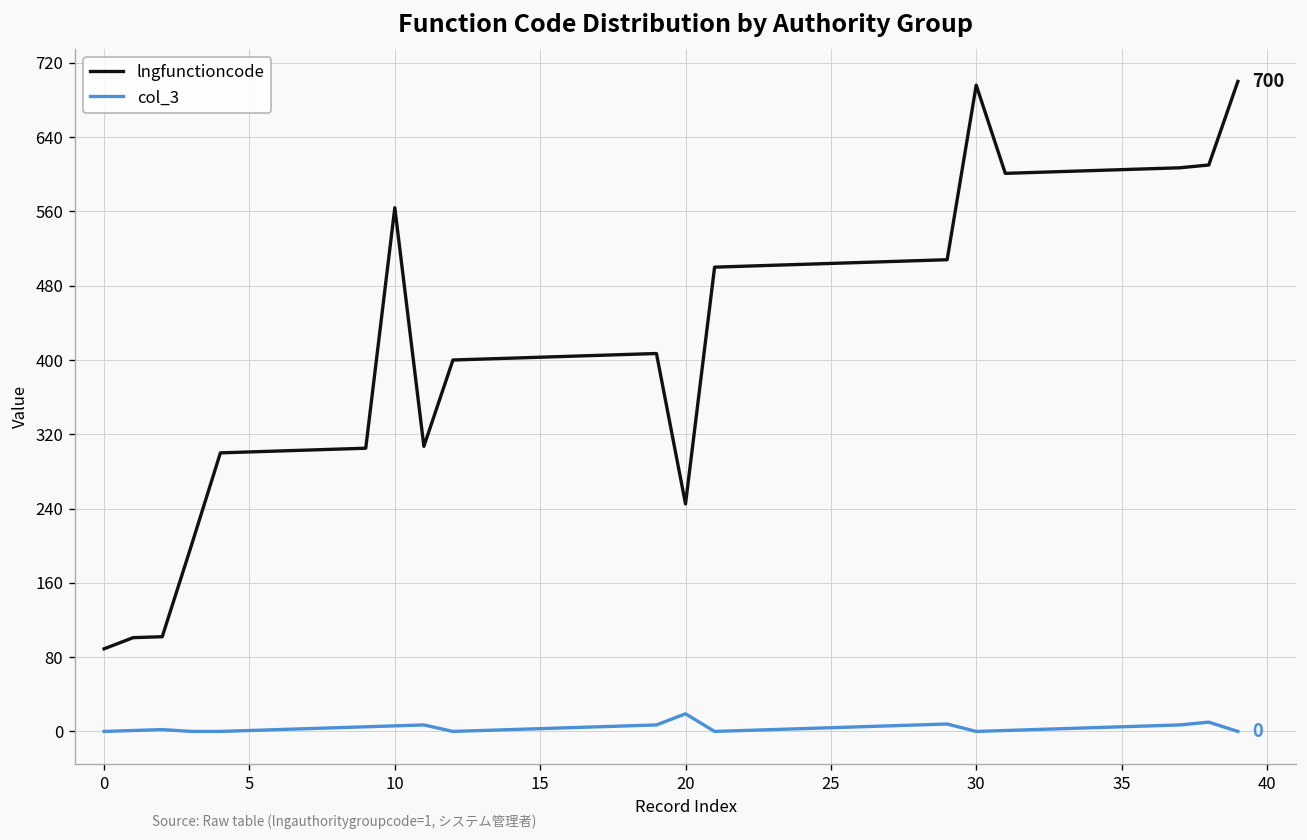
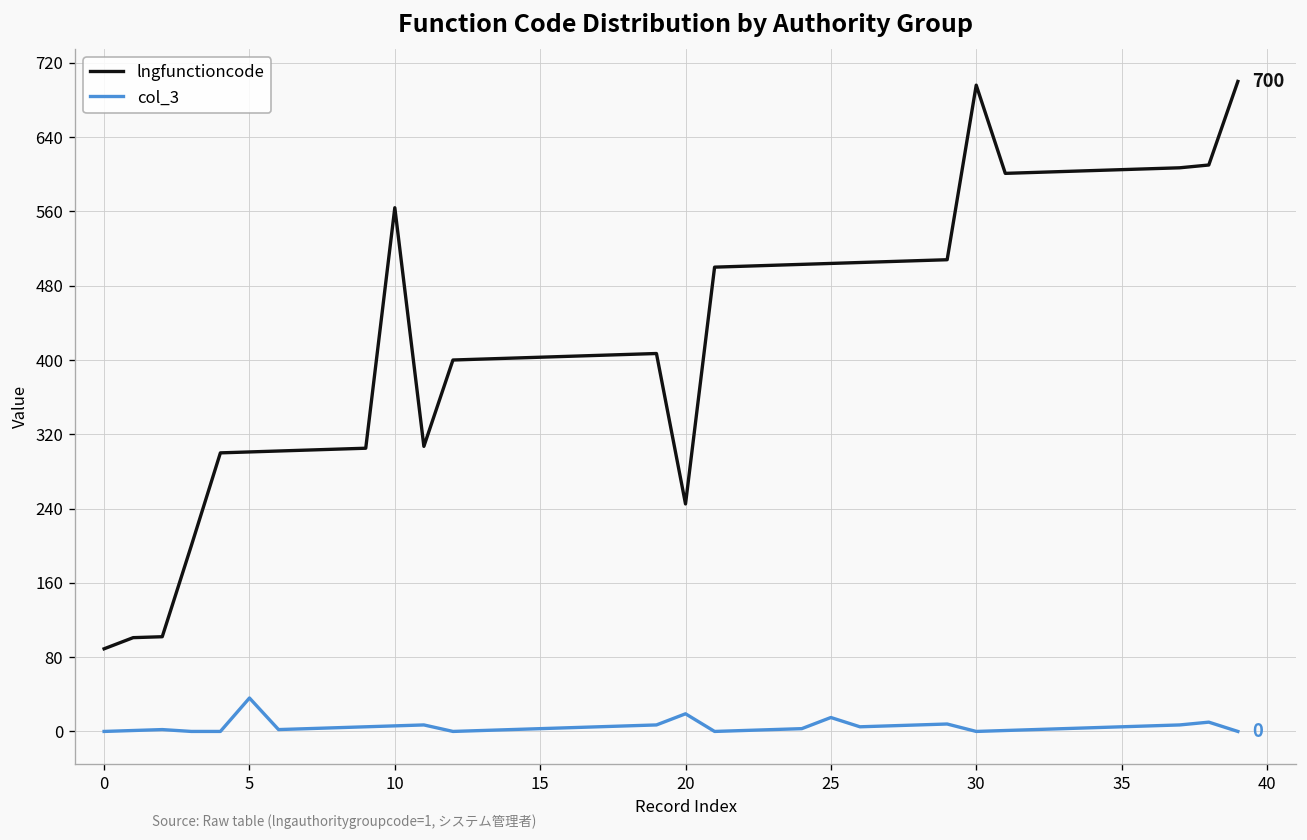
col_3, 5: 0 -> 40
col_3, 25: 0 -> 20
